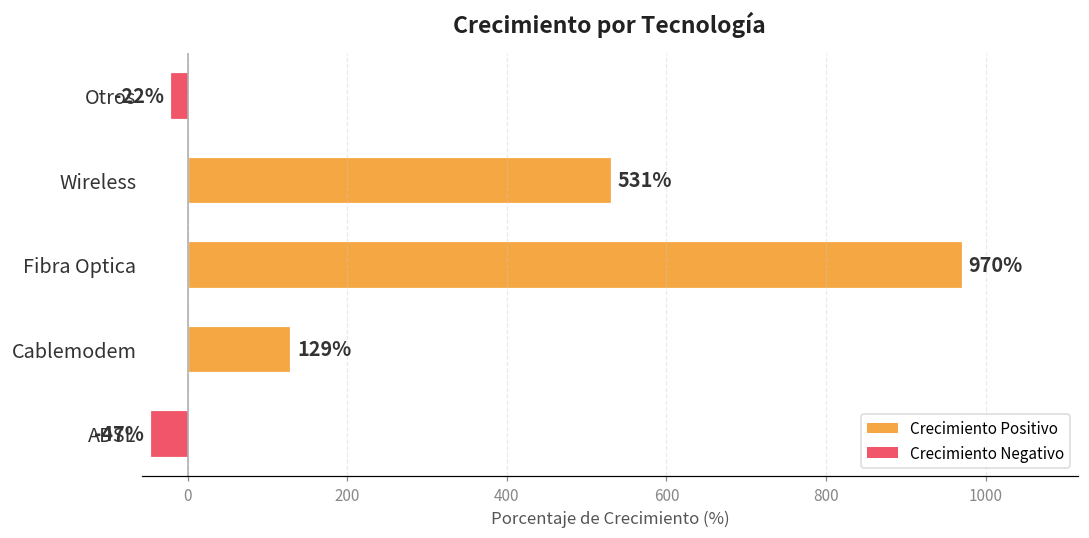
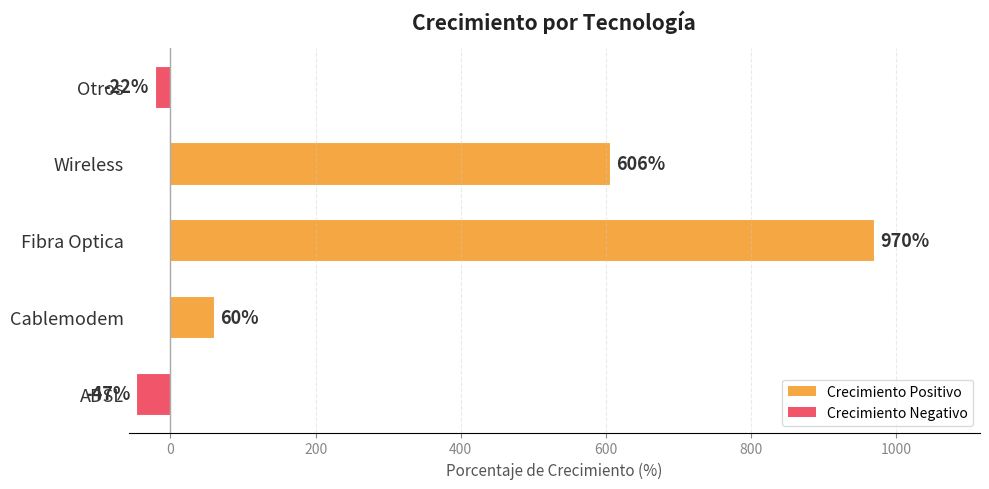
Wireless: 531% -> 606%
Cablemodem: 129% -> 60%
